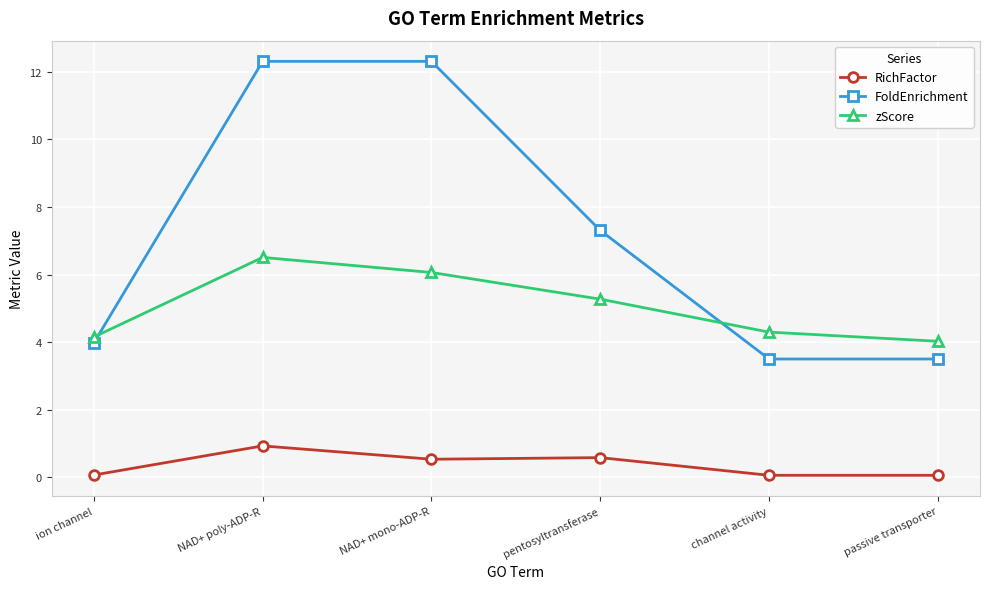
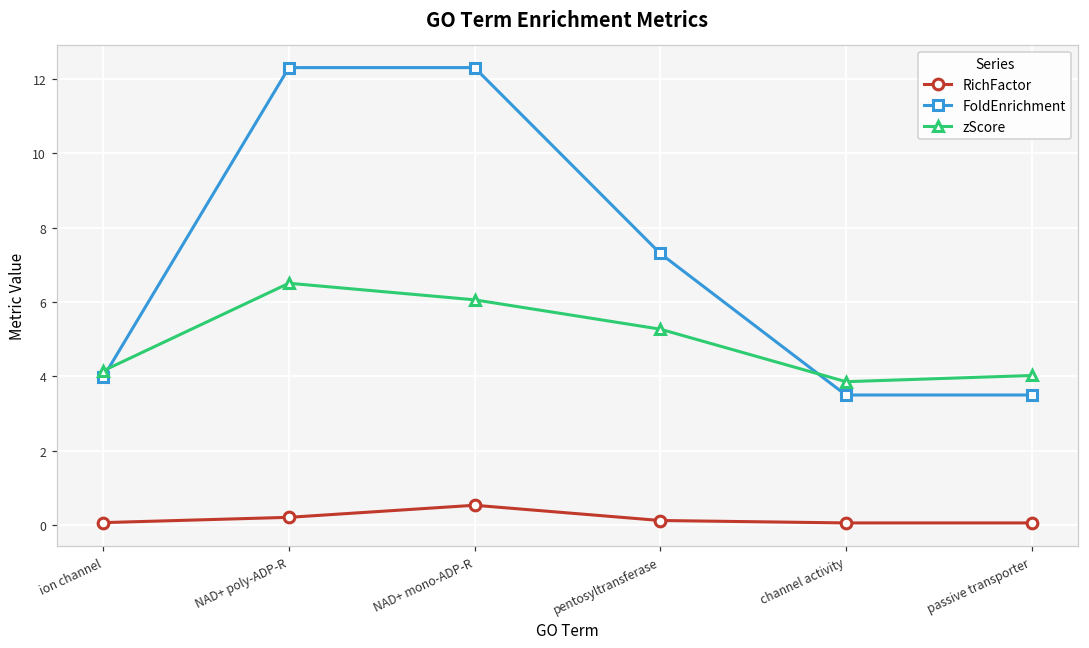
RichFactor, NAD+ poly-ADP-R: 0.9 -> 0.2
RichFactor, pentosyltransferase: 0.6 -> 0.1
zScore, channel activity: 4.3 -> 3.9
